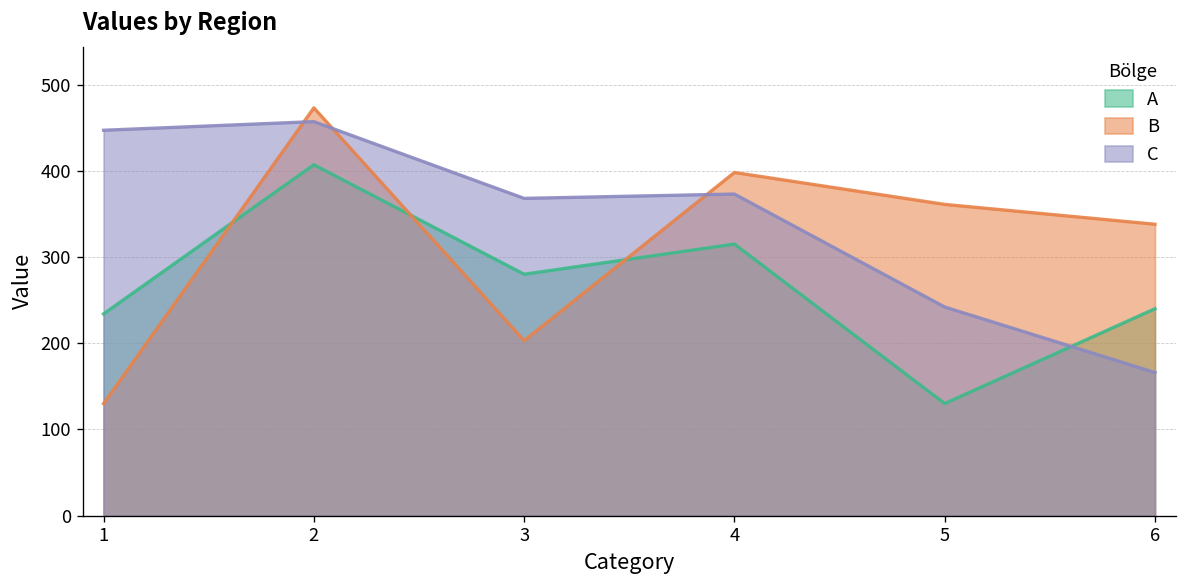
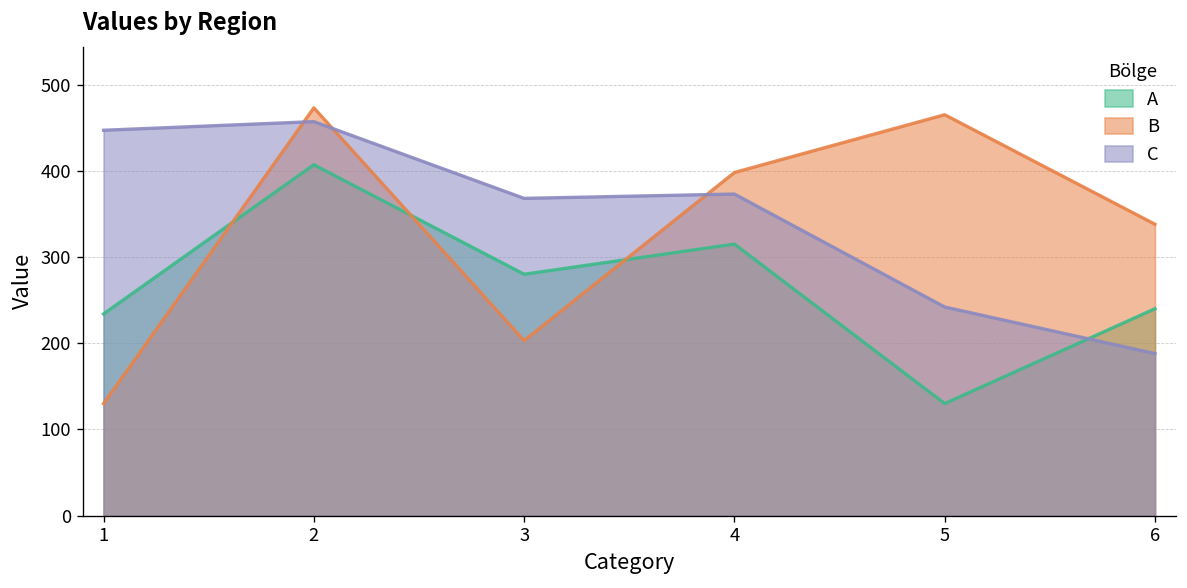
B, 5: 360 -> 470
C, 6: 170 -> 190
